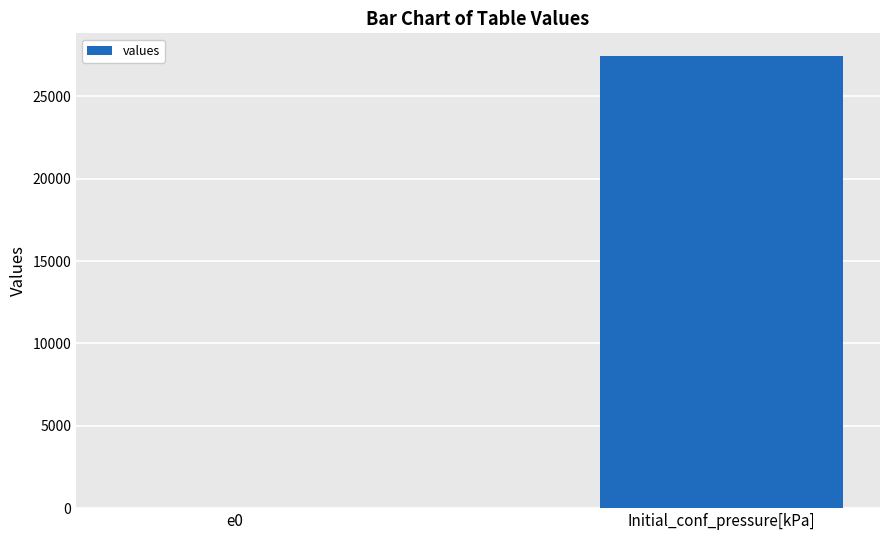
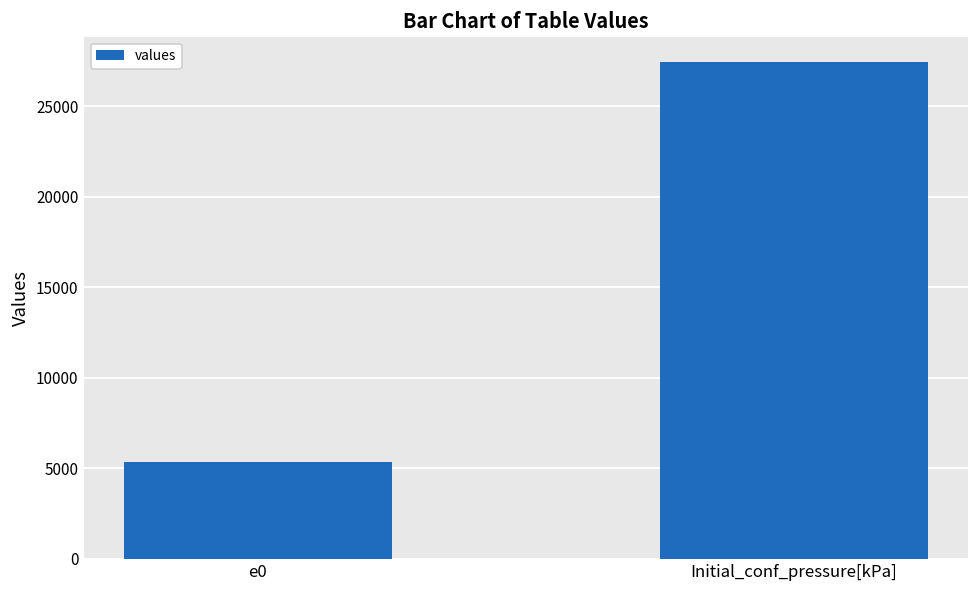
e0: 0 -> 5300
